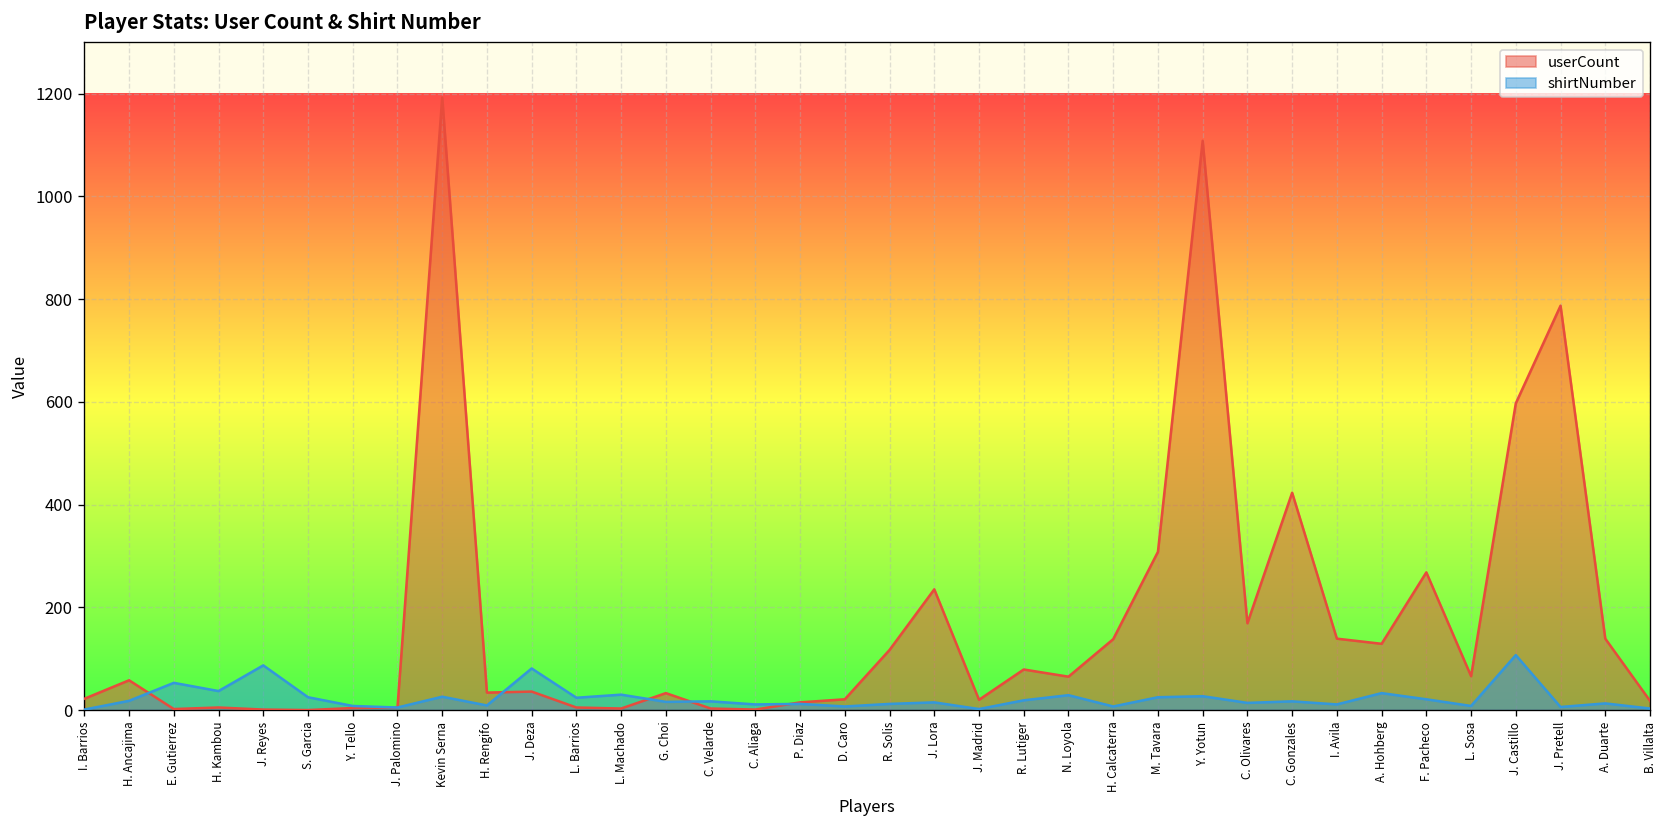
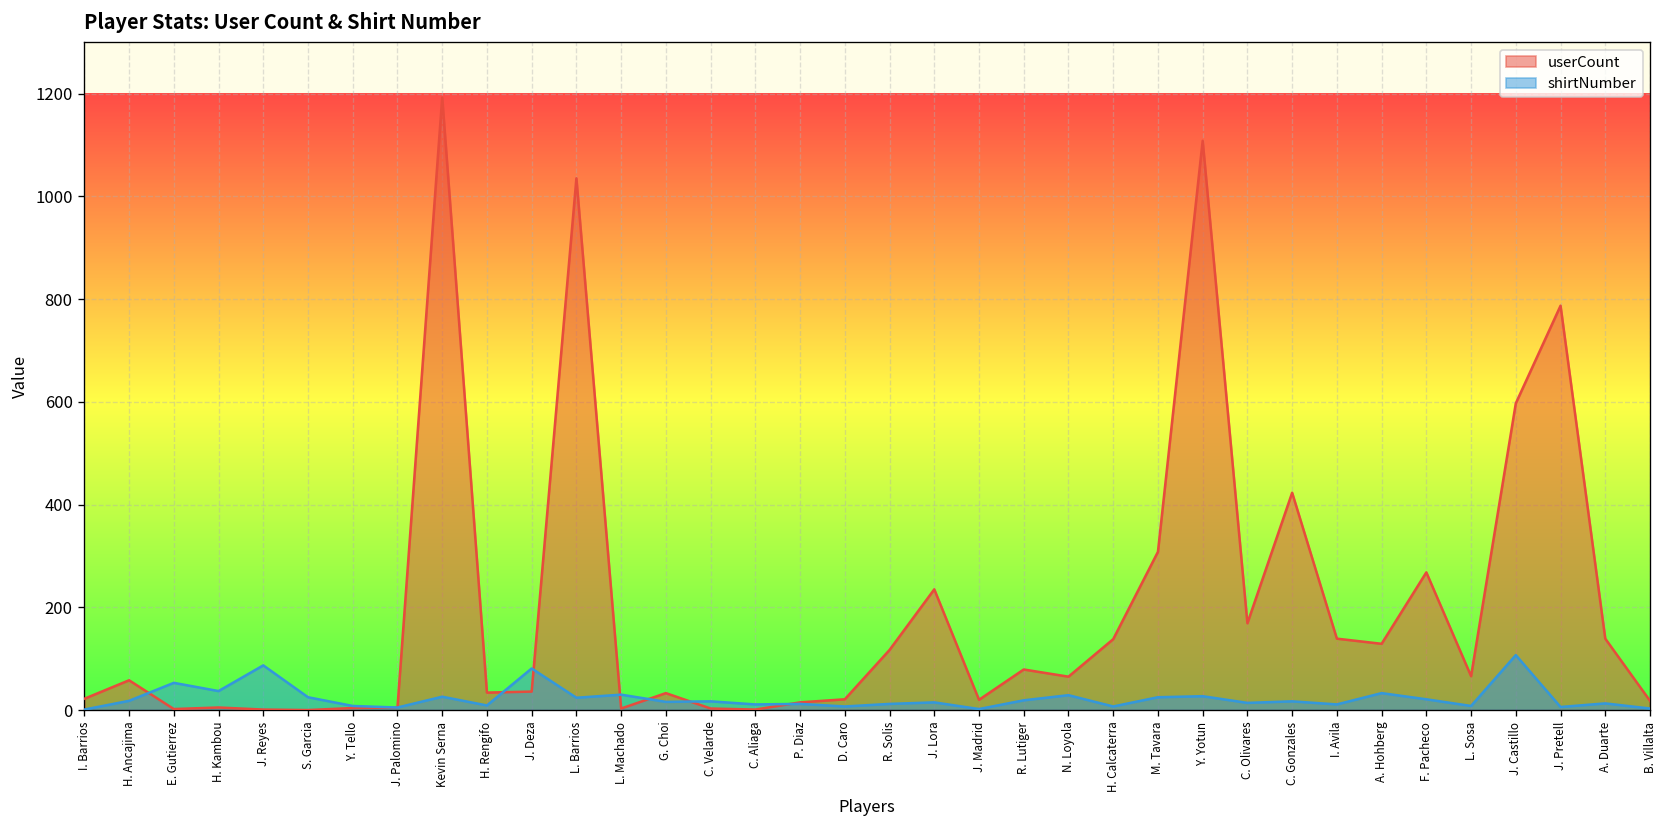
userCount, L. Barrios: 10 -> 1040
